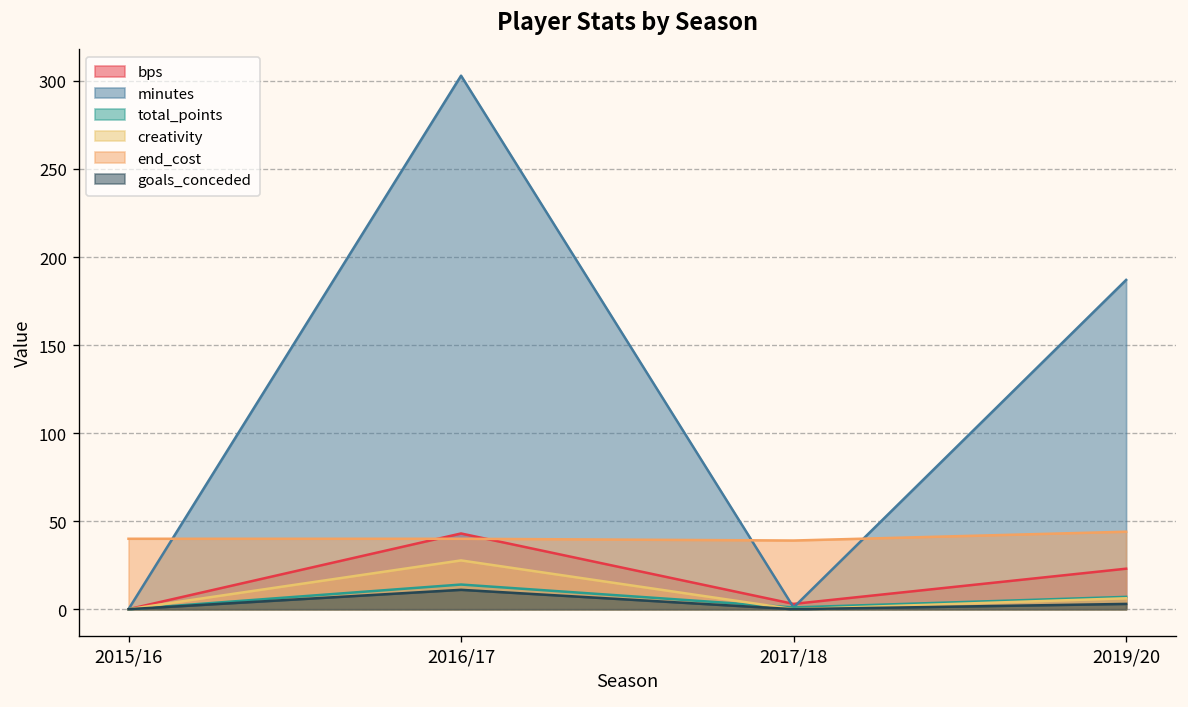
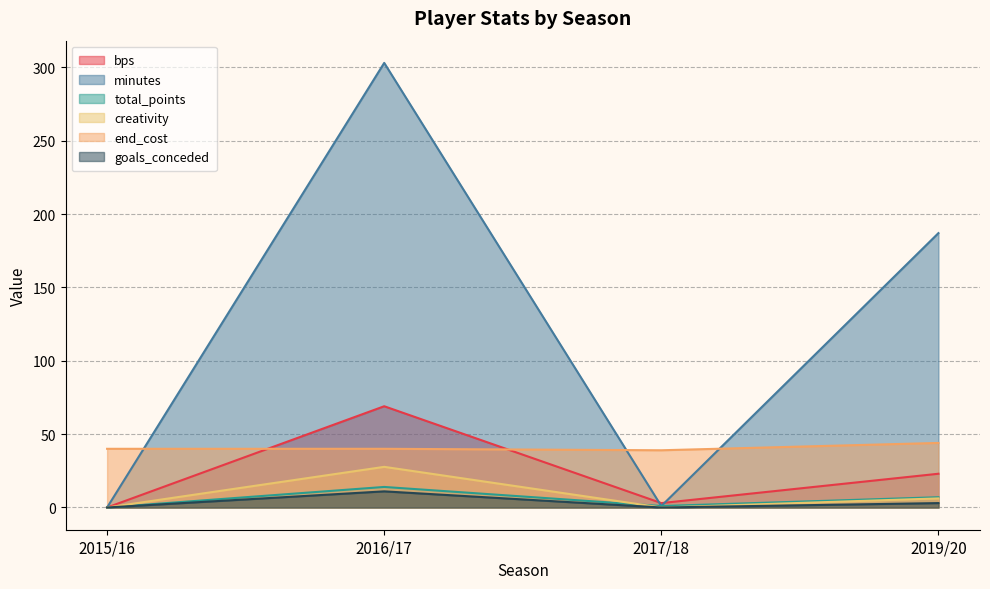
bps, 2016/17: 43 -> 69
